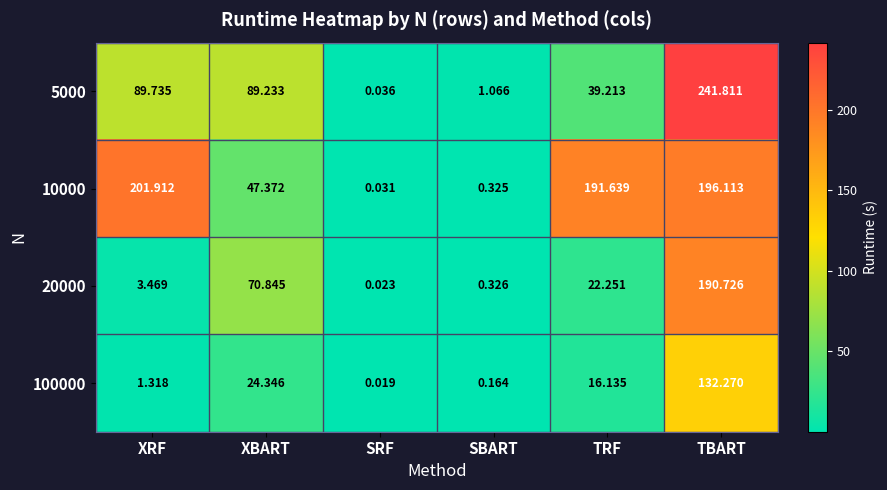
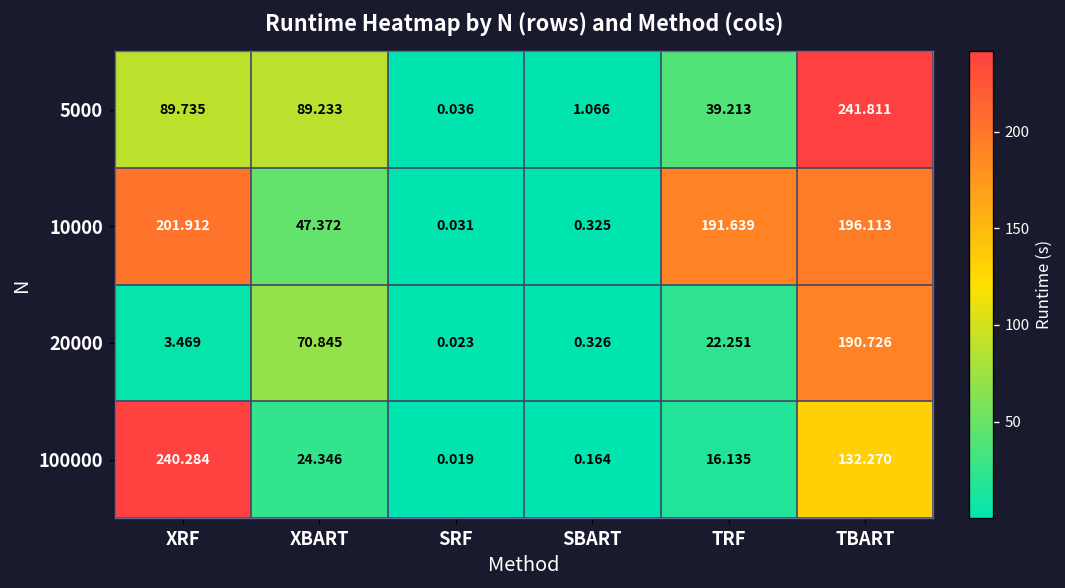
100000, XRF: 1.318 -> 240.284
